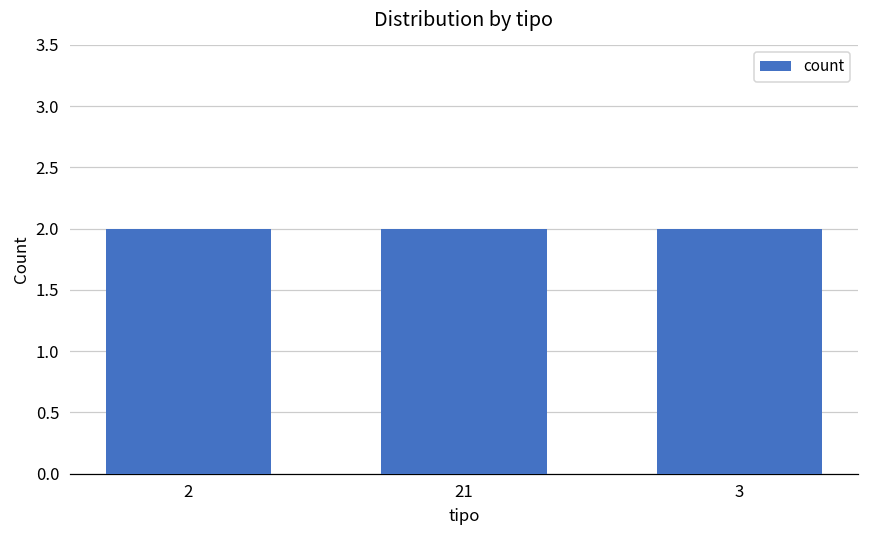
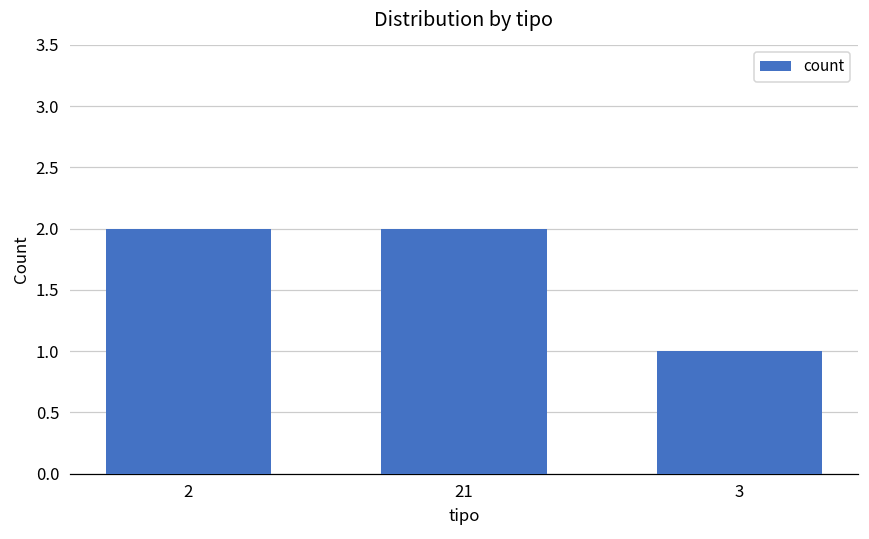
3: 2 -> 1
